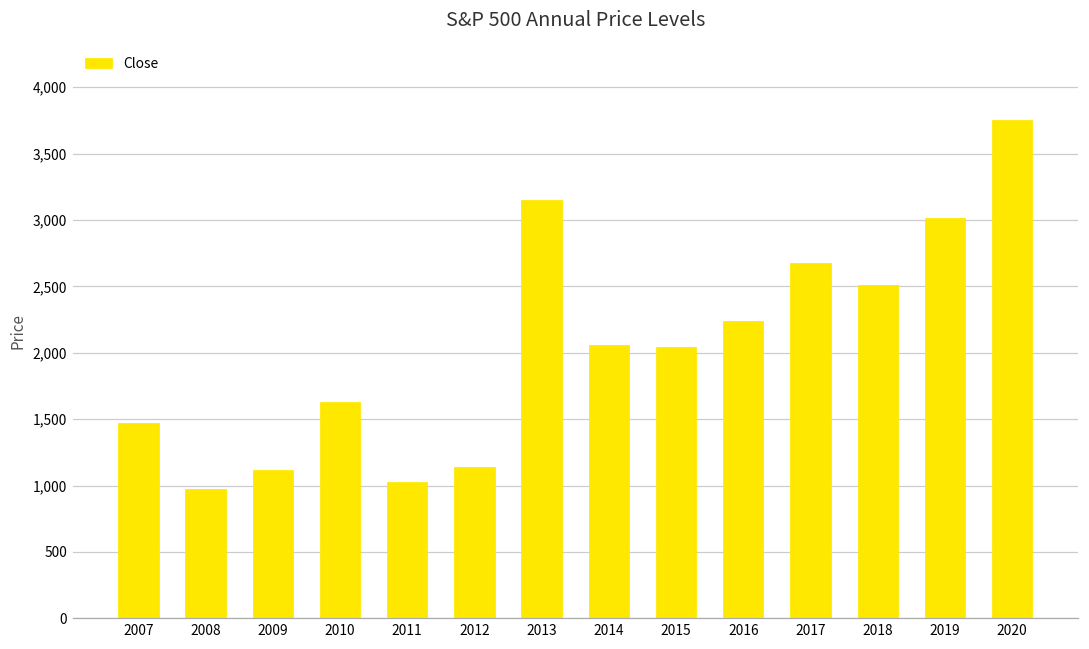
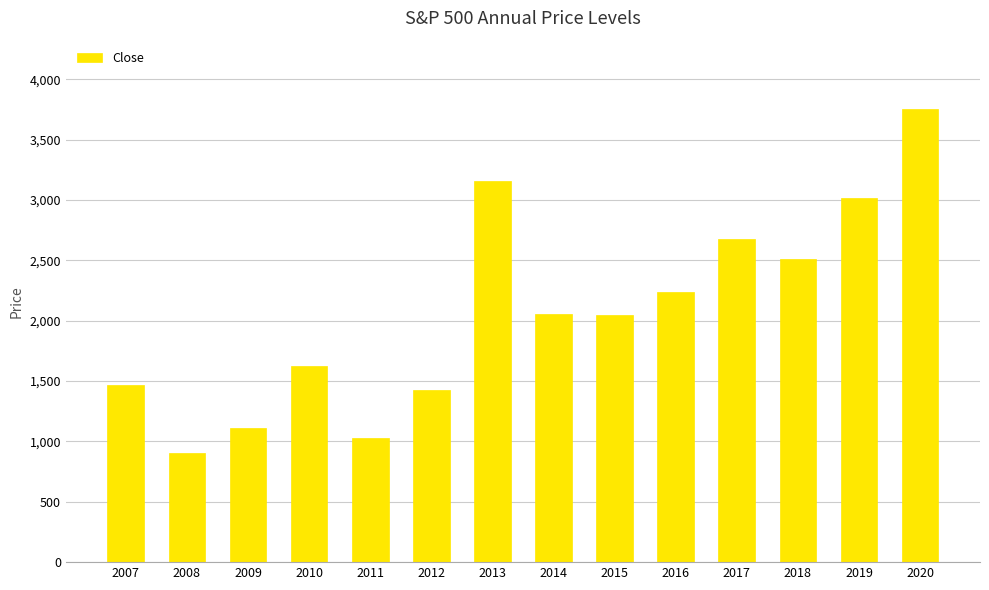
2008: 970 -> 900
2012: 1,140 -> 1,430
